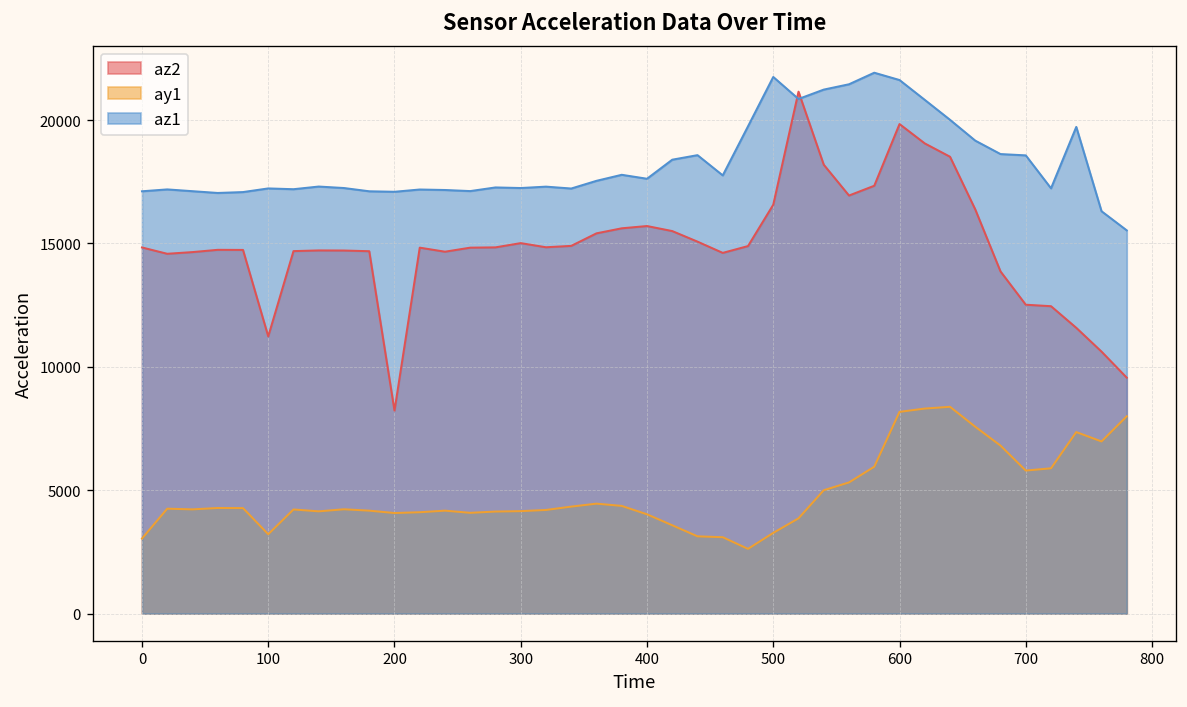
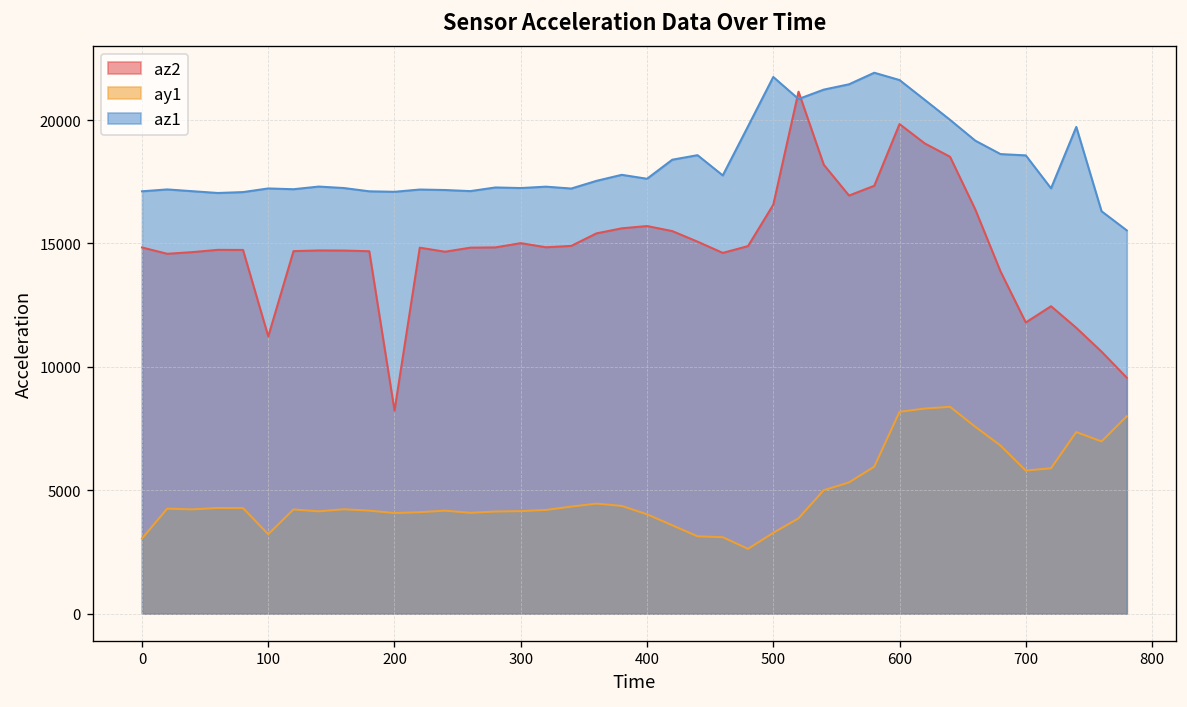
az2, 700: 12500 -> 11800
